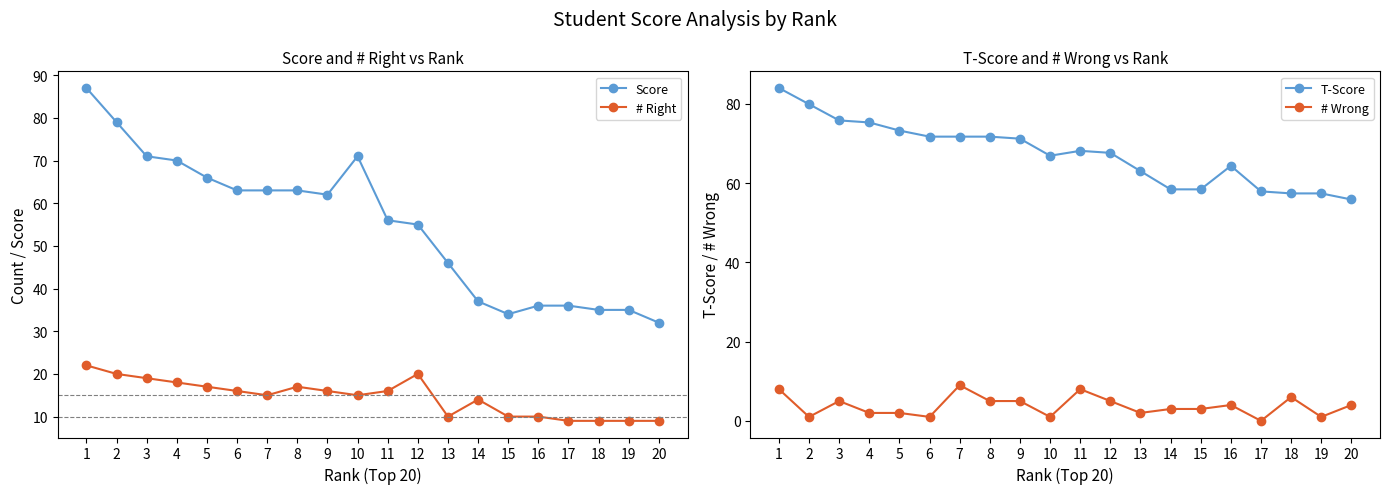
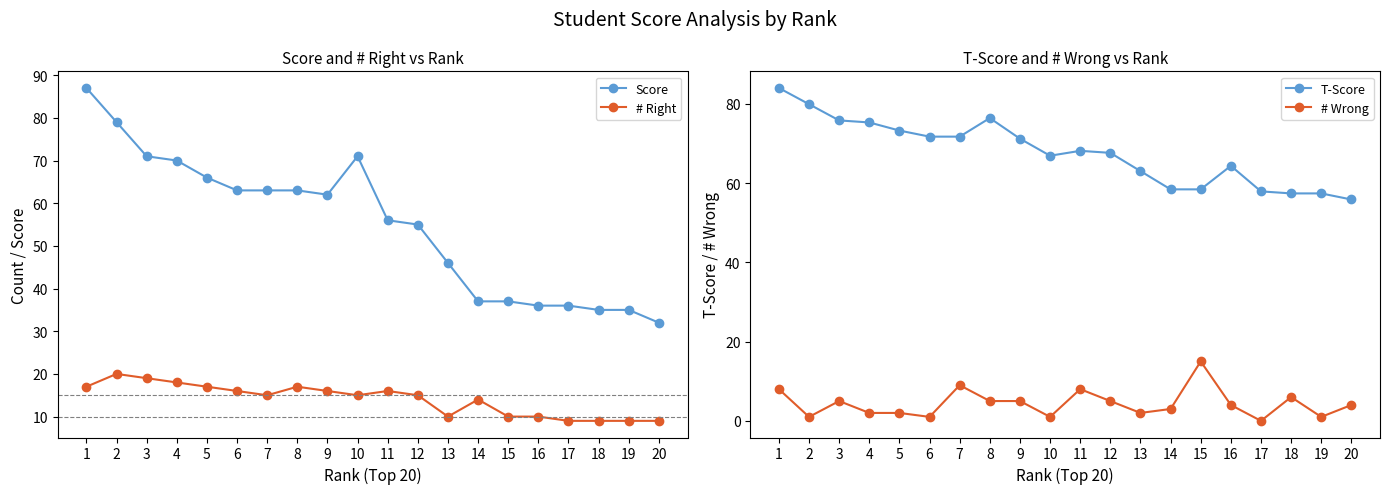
Score and # Right vs Rank, # Right, 1: 22 -> 17
Score and # Right vs Rank, # Right, 12: 20 -> 15
Score and # Right vs Rank, Score, 15: 34 -> 37
T-Score and # Wrong vs Rank, T-Score, 8: 72 -> 76
T-Score and # Wrong vs Rank, # Wrong, 15: 3 -> 15
